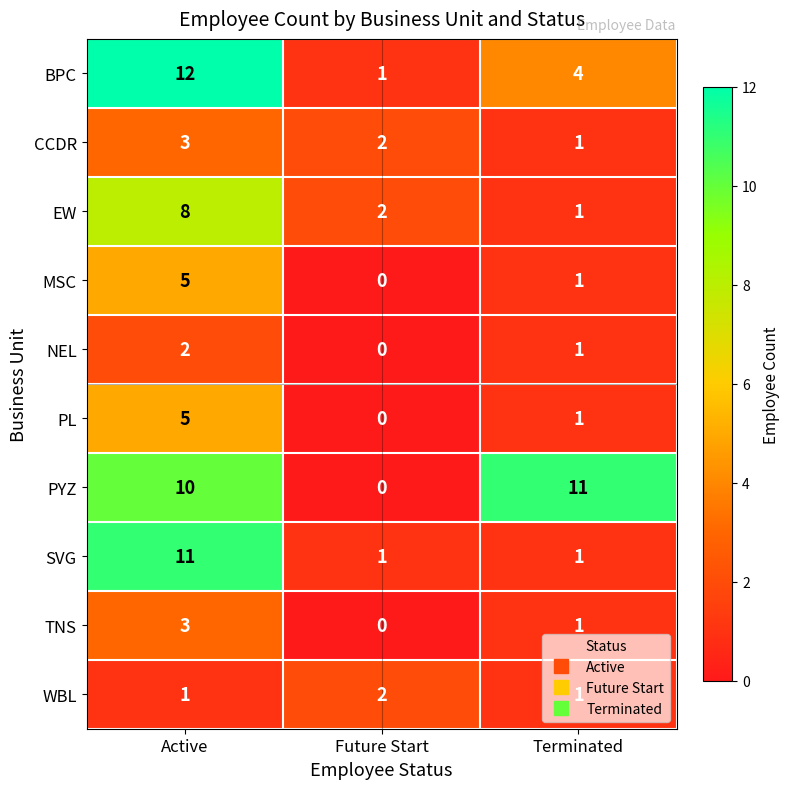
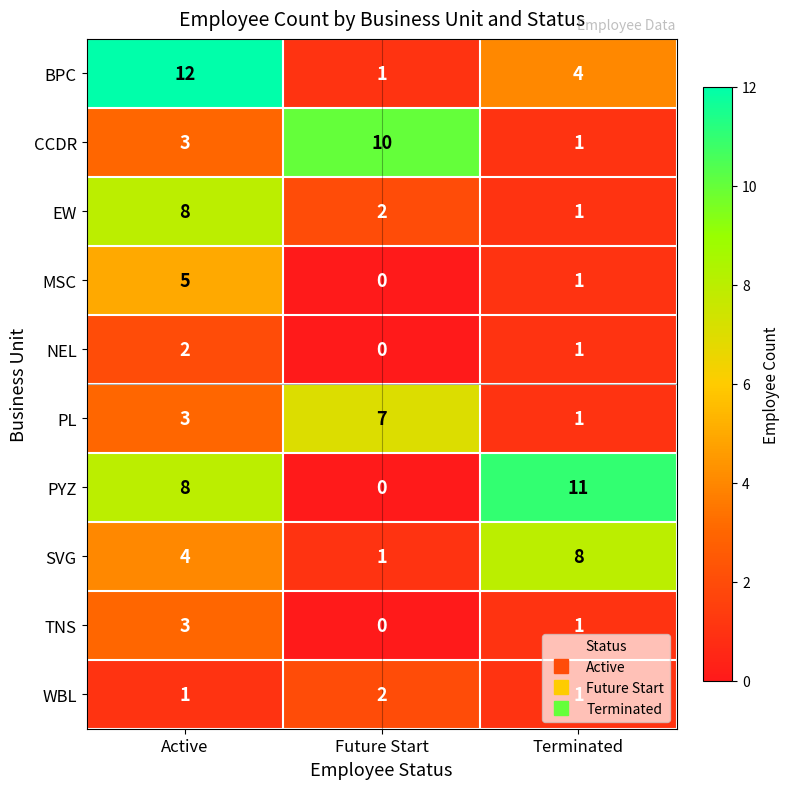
CCDR, Future Start: 2 -> 10
PL, Active: 5 -> 3
PL, Future Start: 0 -> 7
PYZ, Active: 10 -> 8
SVG, Active: 11 -> 4
SVG, Terminated: 1 -> 8
